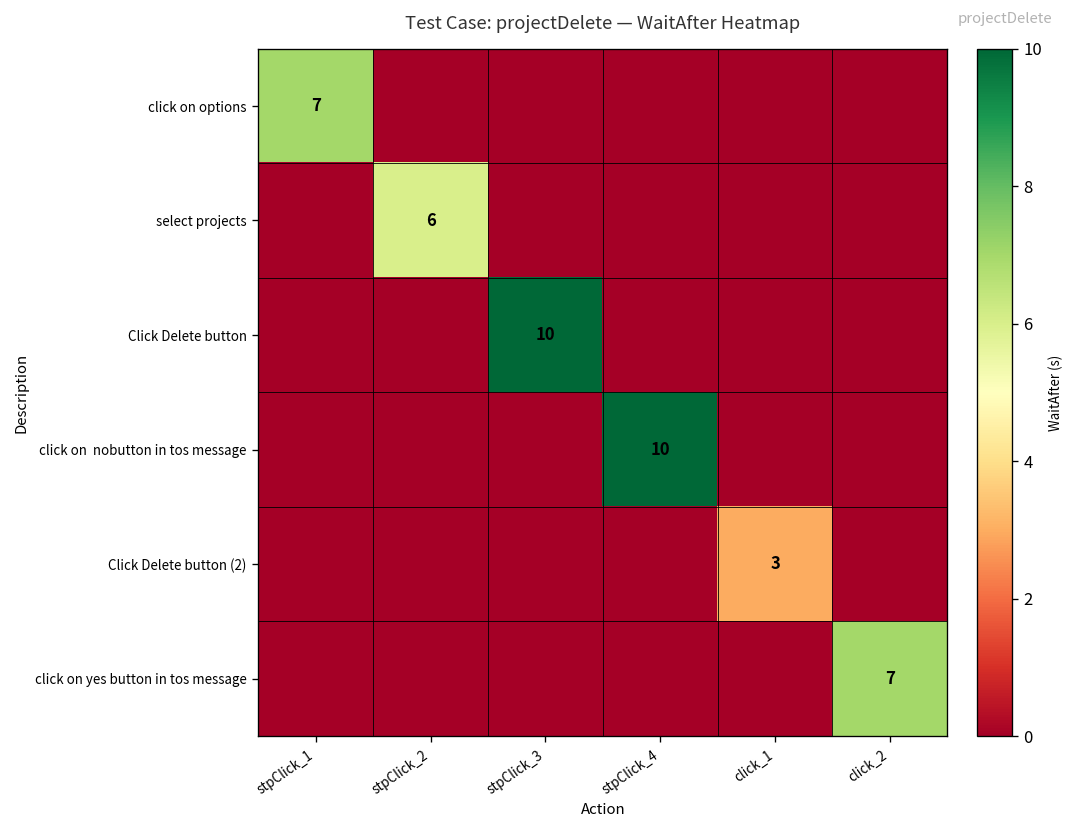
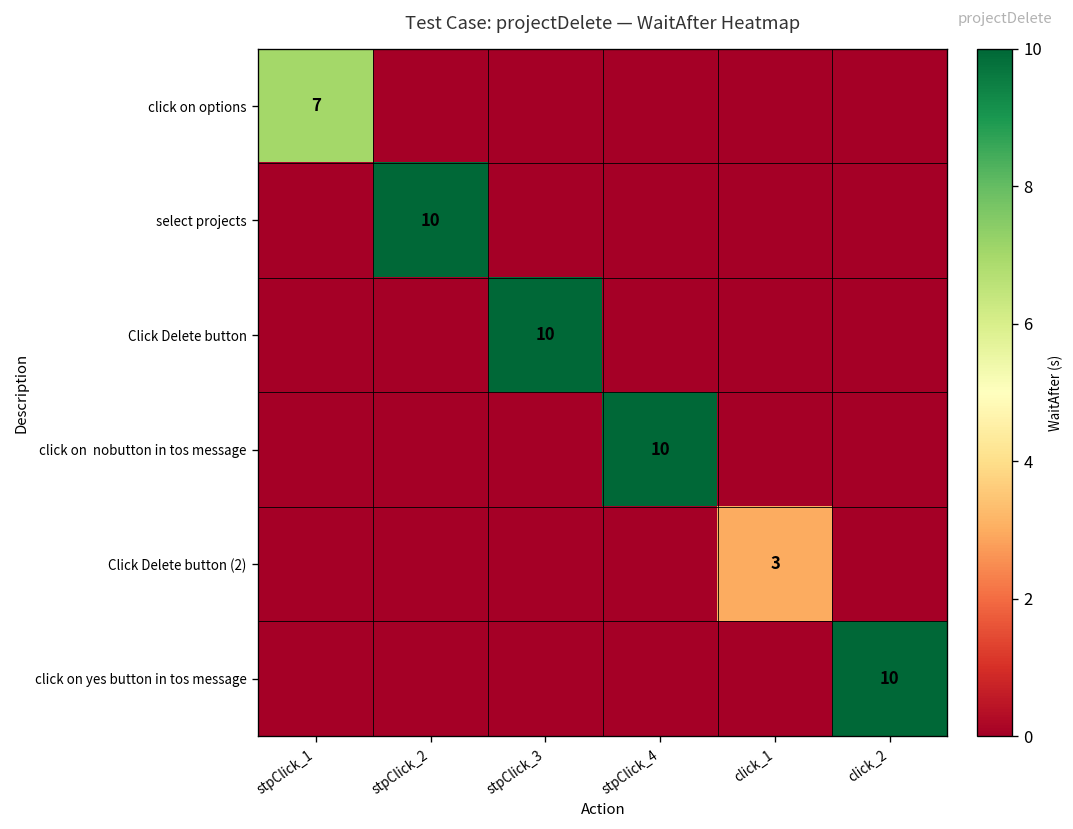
select projects, stpClick_2: 6 -> 10
click on yes button in tos message, click_2: 7 -> 10
